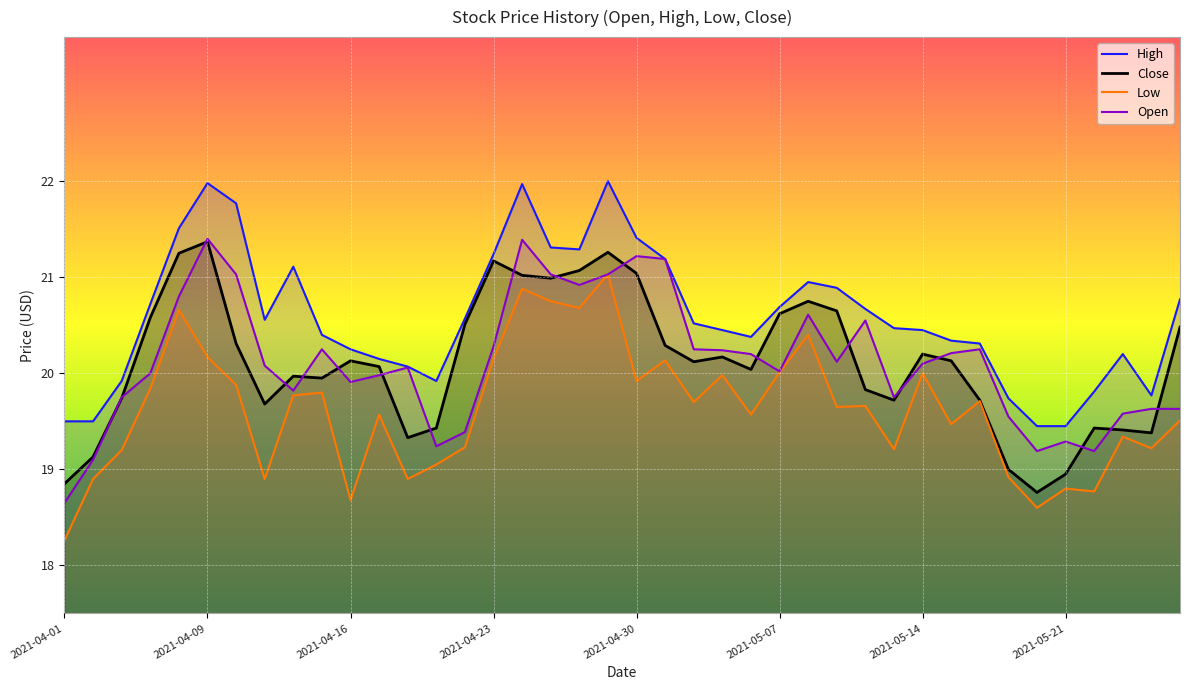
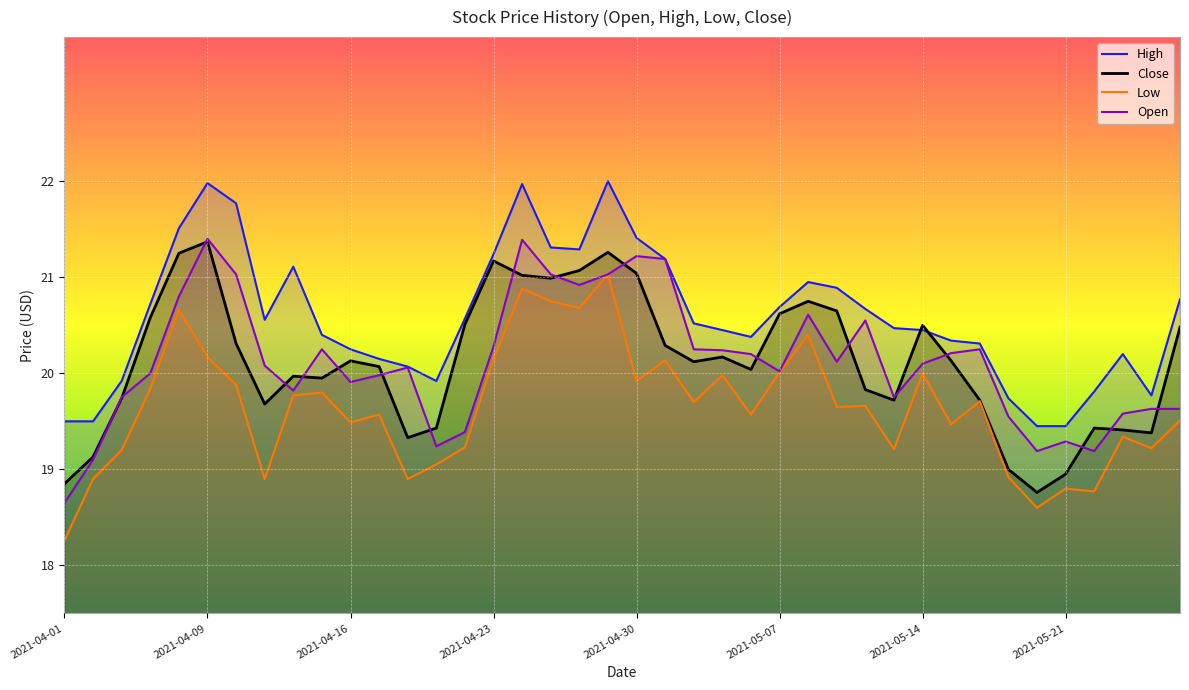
Low, 2021-04-16: 18.7 -> 19.5
Close, 2021-05-14: 20.2 -> 20.5
